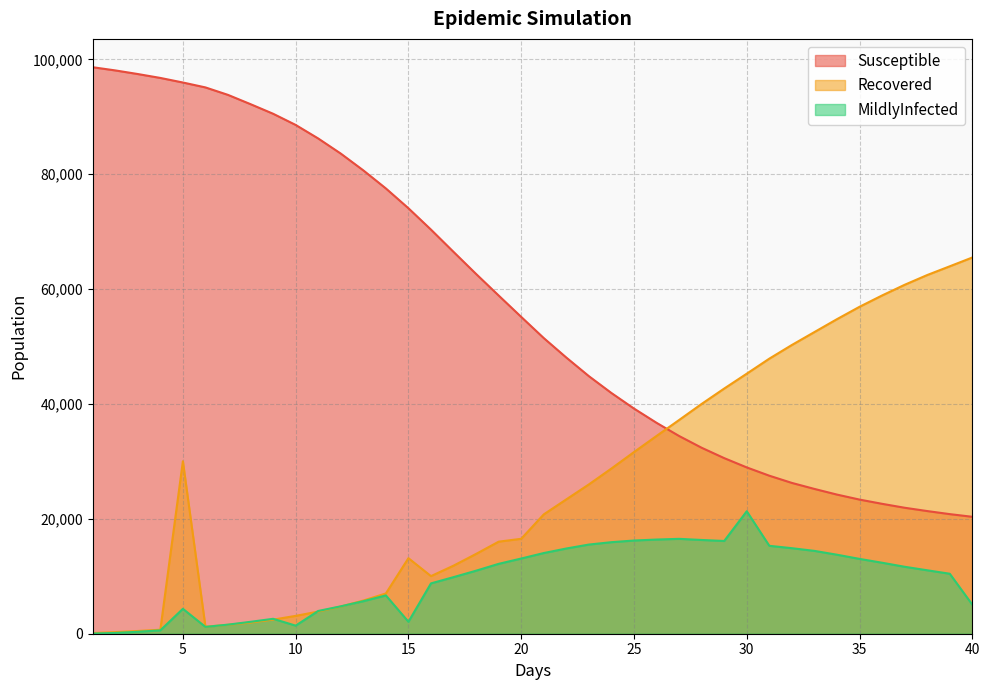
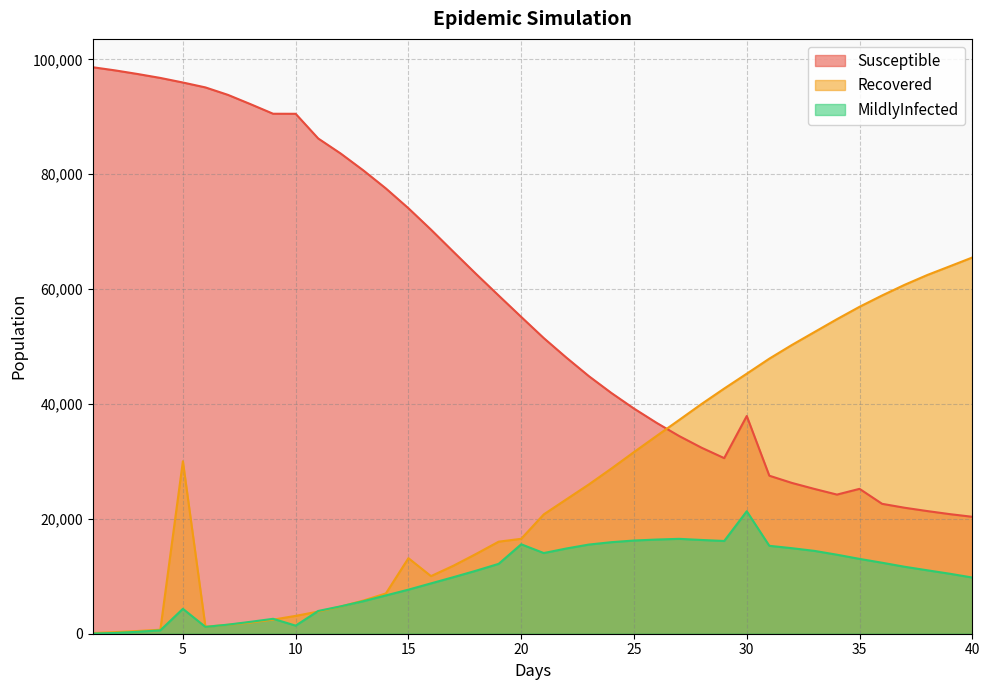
Susceptible, 10: 89,000 -> 91,000
MildlyInfected, 15: 2,000 -> 8,000
MildlyInfected, 20: 13,000 -> 16,000
Susceptible, 30: 29,000 -> 38,000
Susceptible, 35: 23,000 -> 25,000
MildlyInfected, 40: 5,000 -> 10,000
